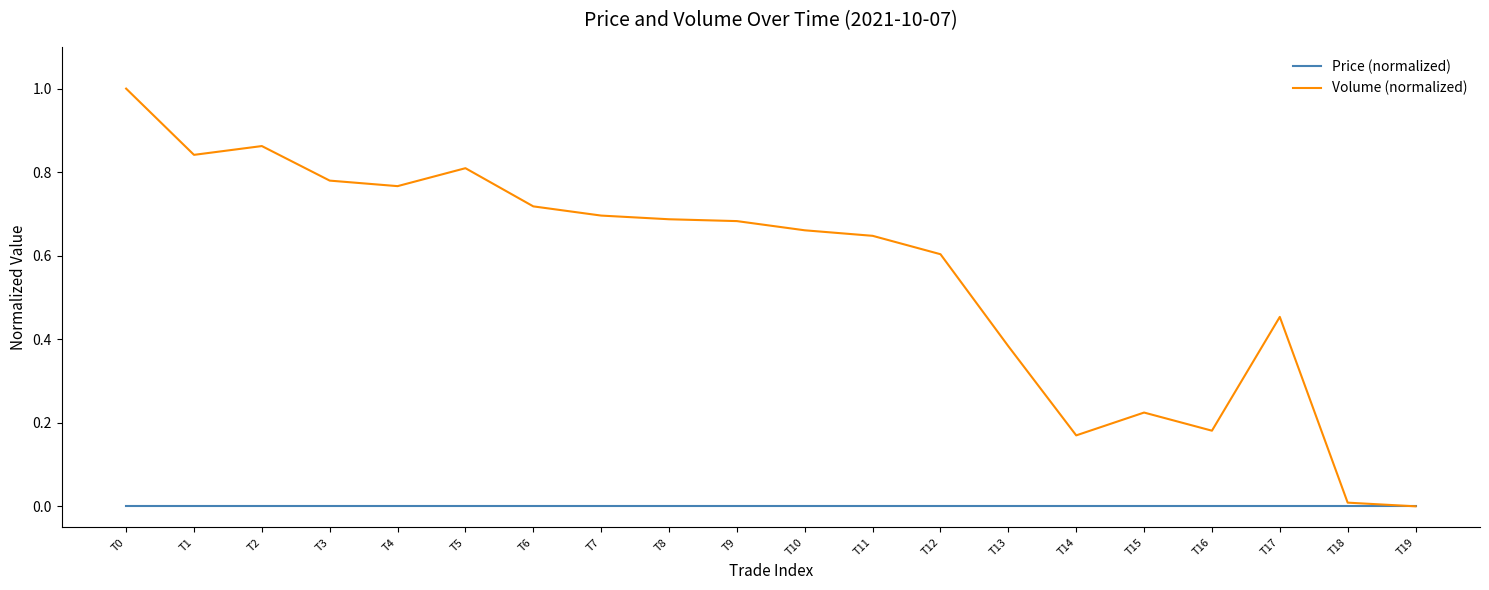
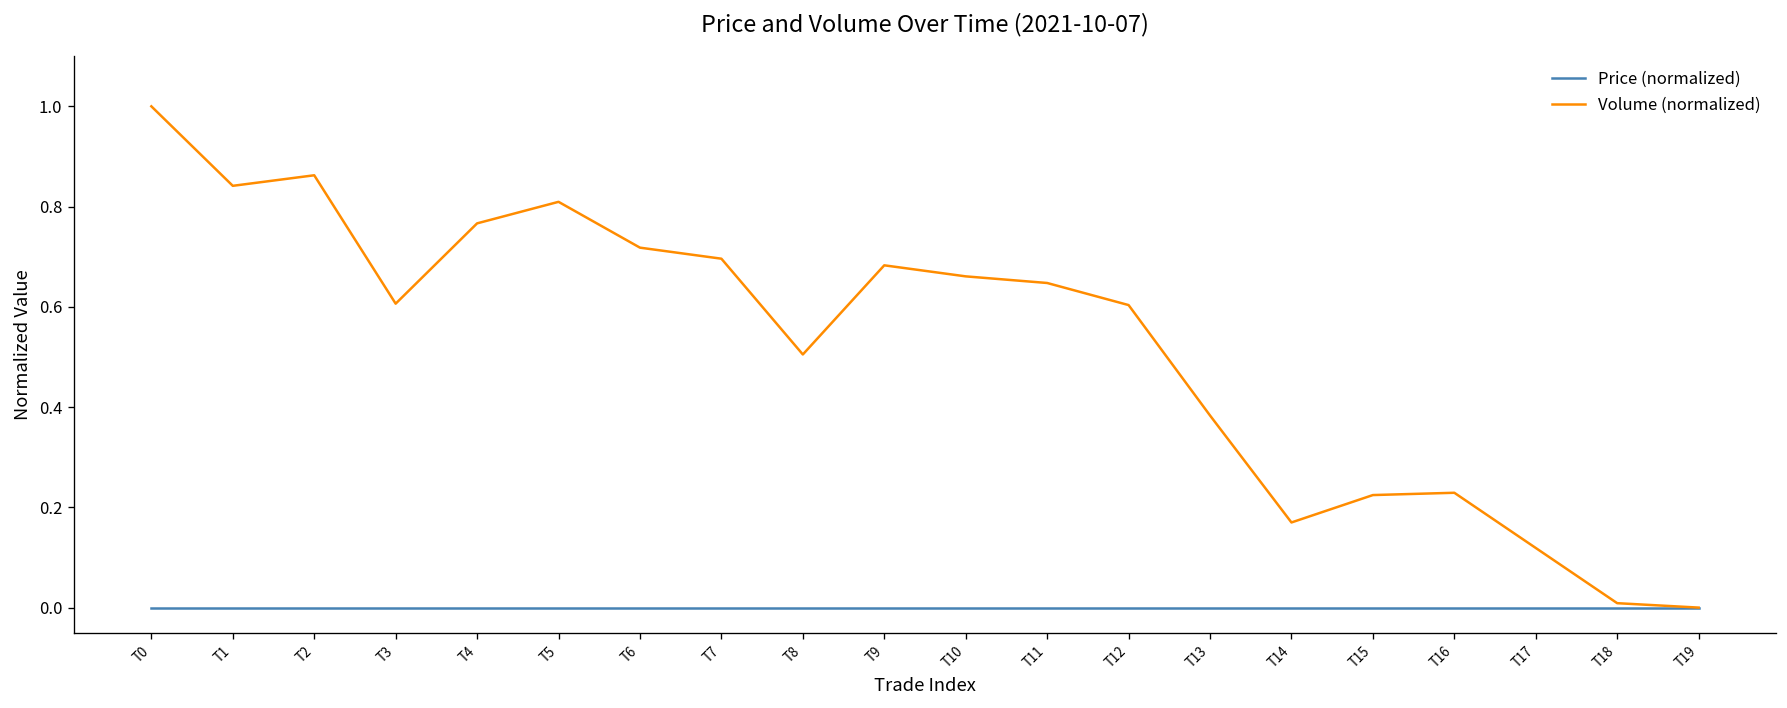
Volume (normalized), T3: 0.78 -> 0.61
Volume (normalized), T8: 0.69 -> 0.50
Volume (normalized), T16: 0.18 -> 0.23
Volume (normalized), T17: 0.45 -> 0.12
